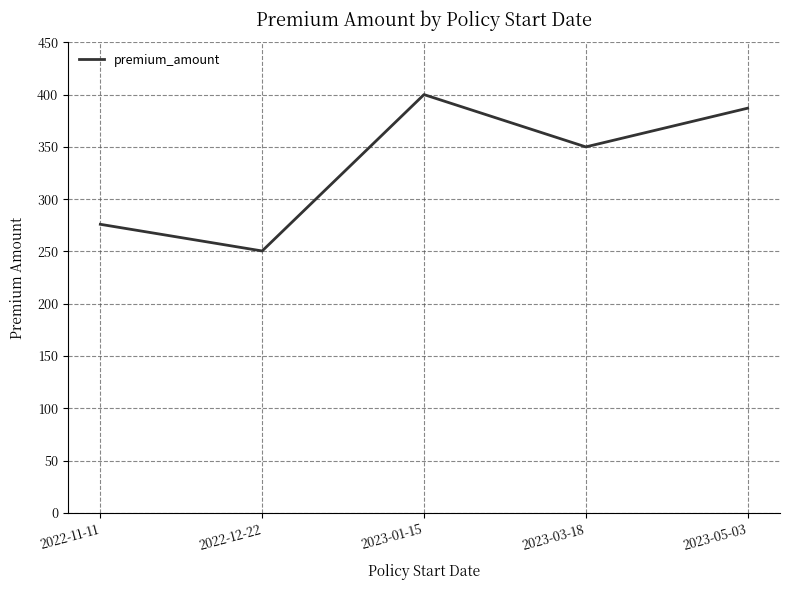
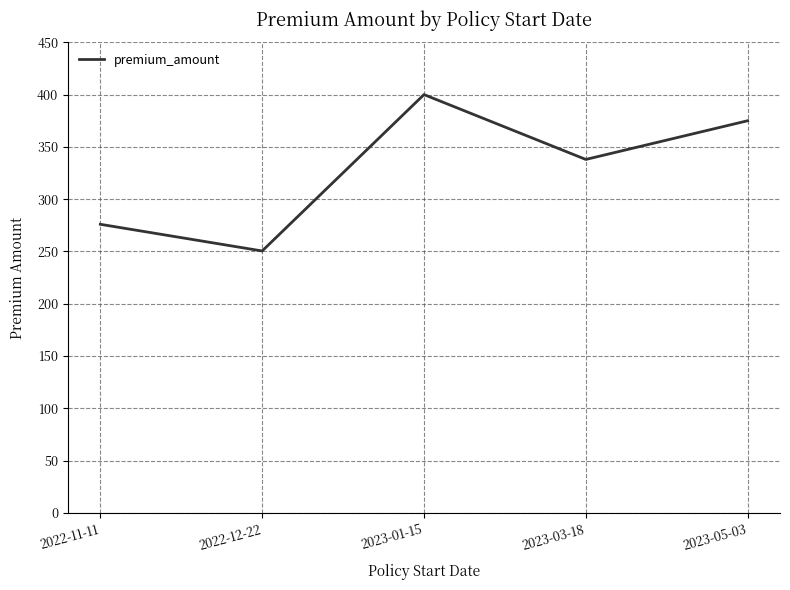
2023-03-18: 350 -> 338
2023-05-03: 387 -> 375
